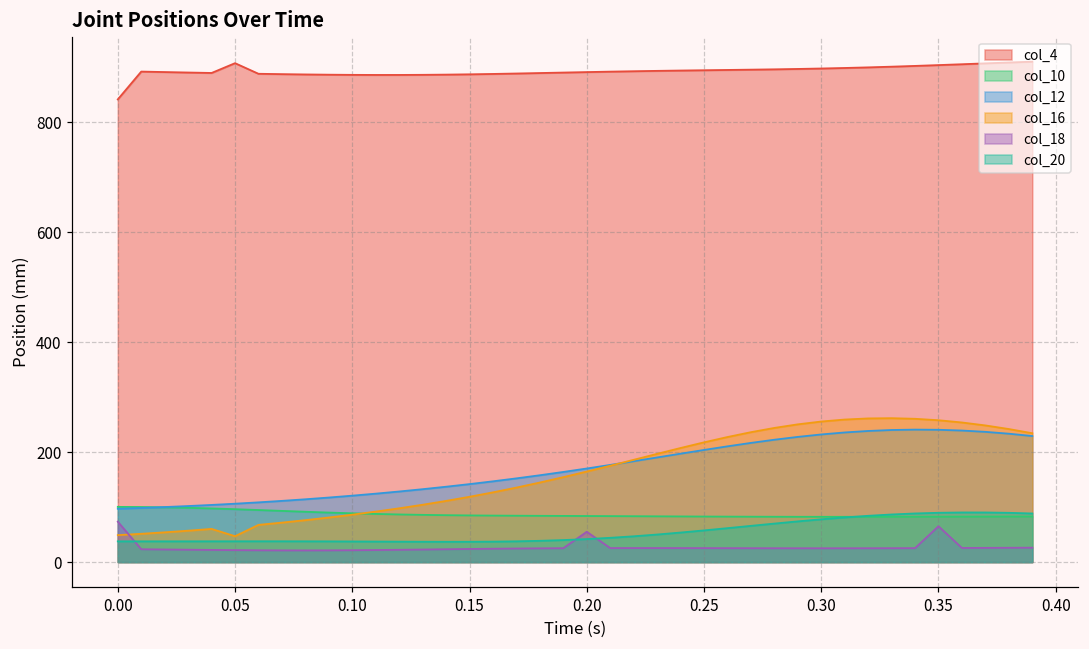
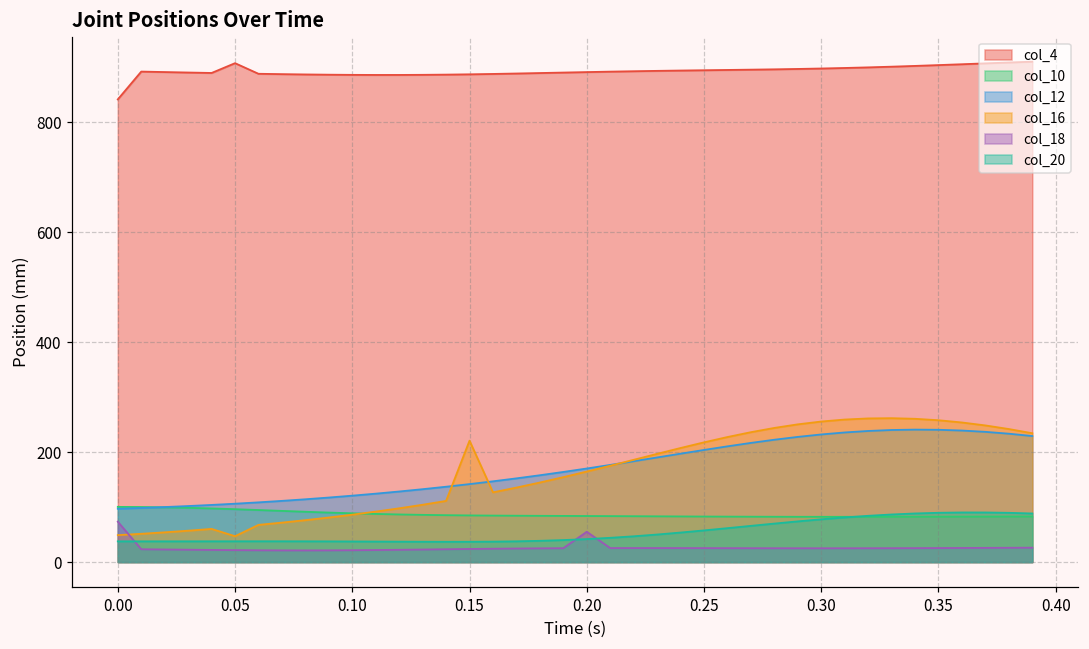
col_16, 0.15: 120 -> 220
col_18, 0.35: 70 -> 30
